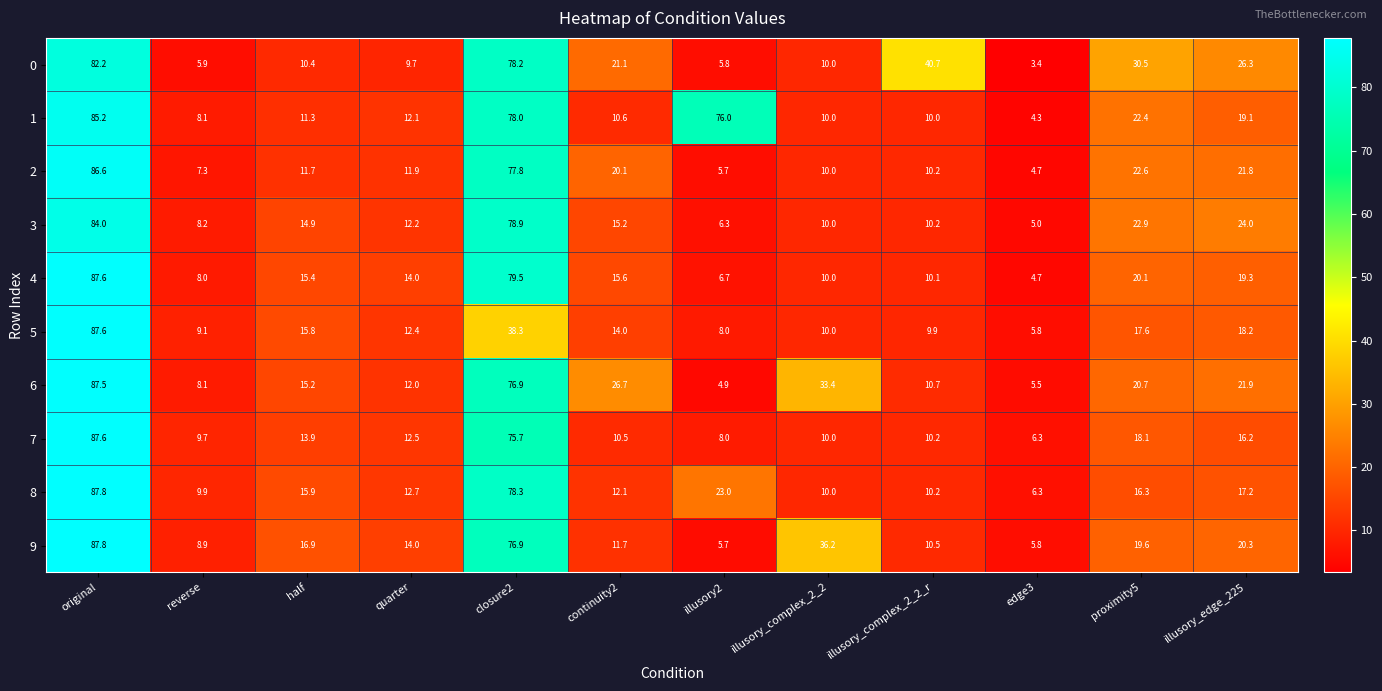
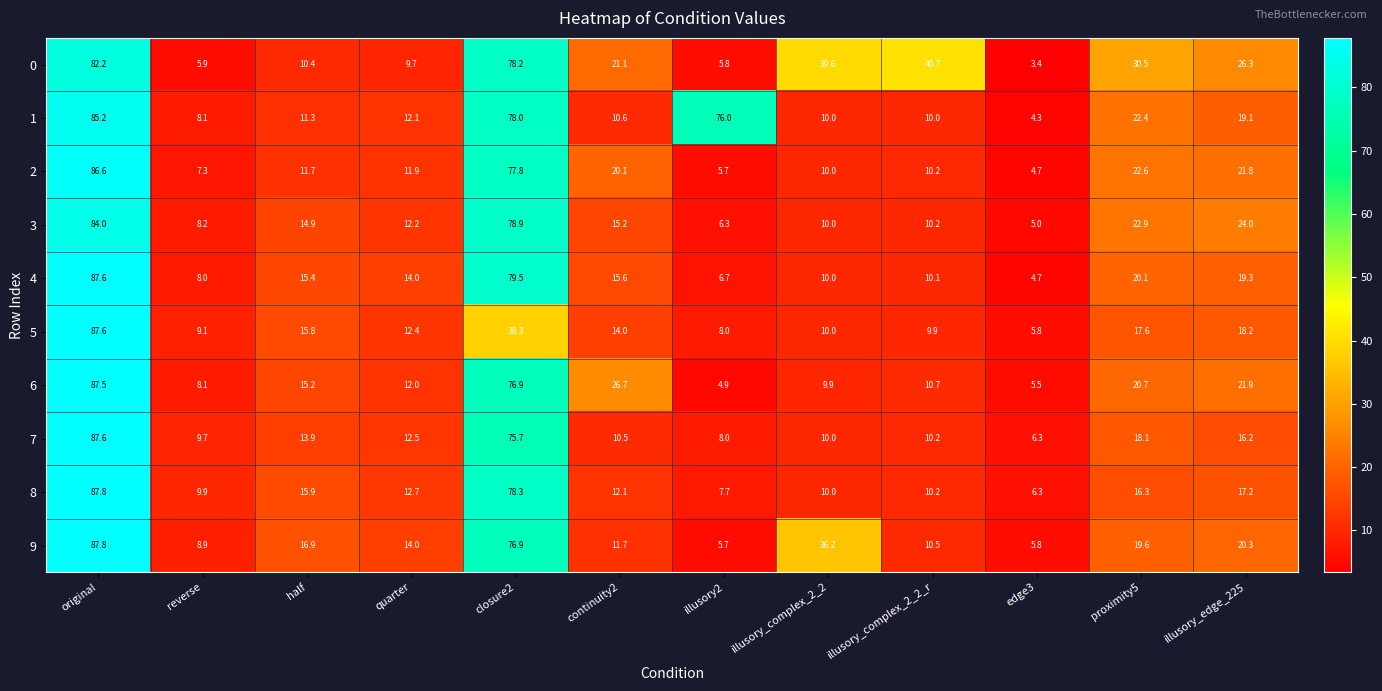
0, illusory_complex_2_2: 10.0 -> 39.6
6, illusory_complex_2_2: 33.4 -> 9.9
8, illusory2: 23.0 -> 7.7
